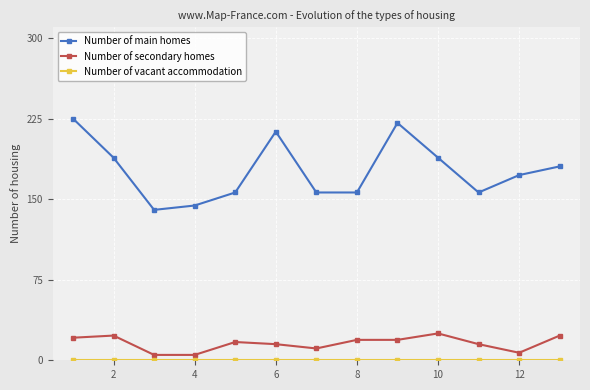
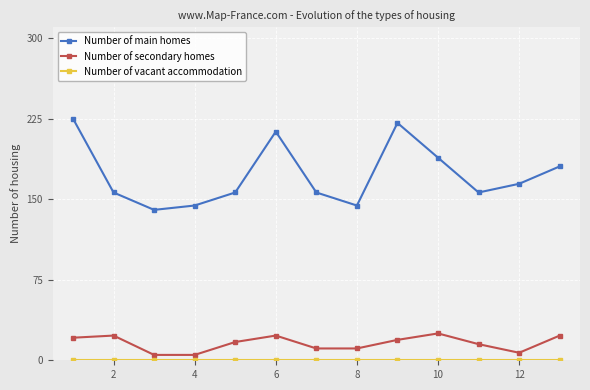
Number of main homes, 2: 189 -> 156
Number of secondary homes, 6: 15 -> 23
Number of main homes, 8: 156 -> 144
Number of secondary homes, 8: 19 -> 11
Number of main homes, 12: 172 -> 164
